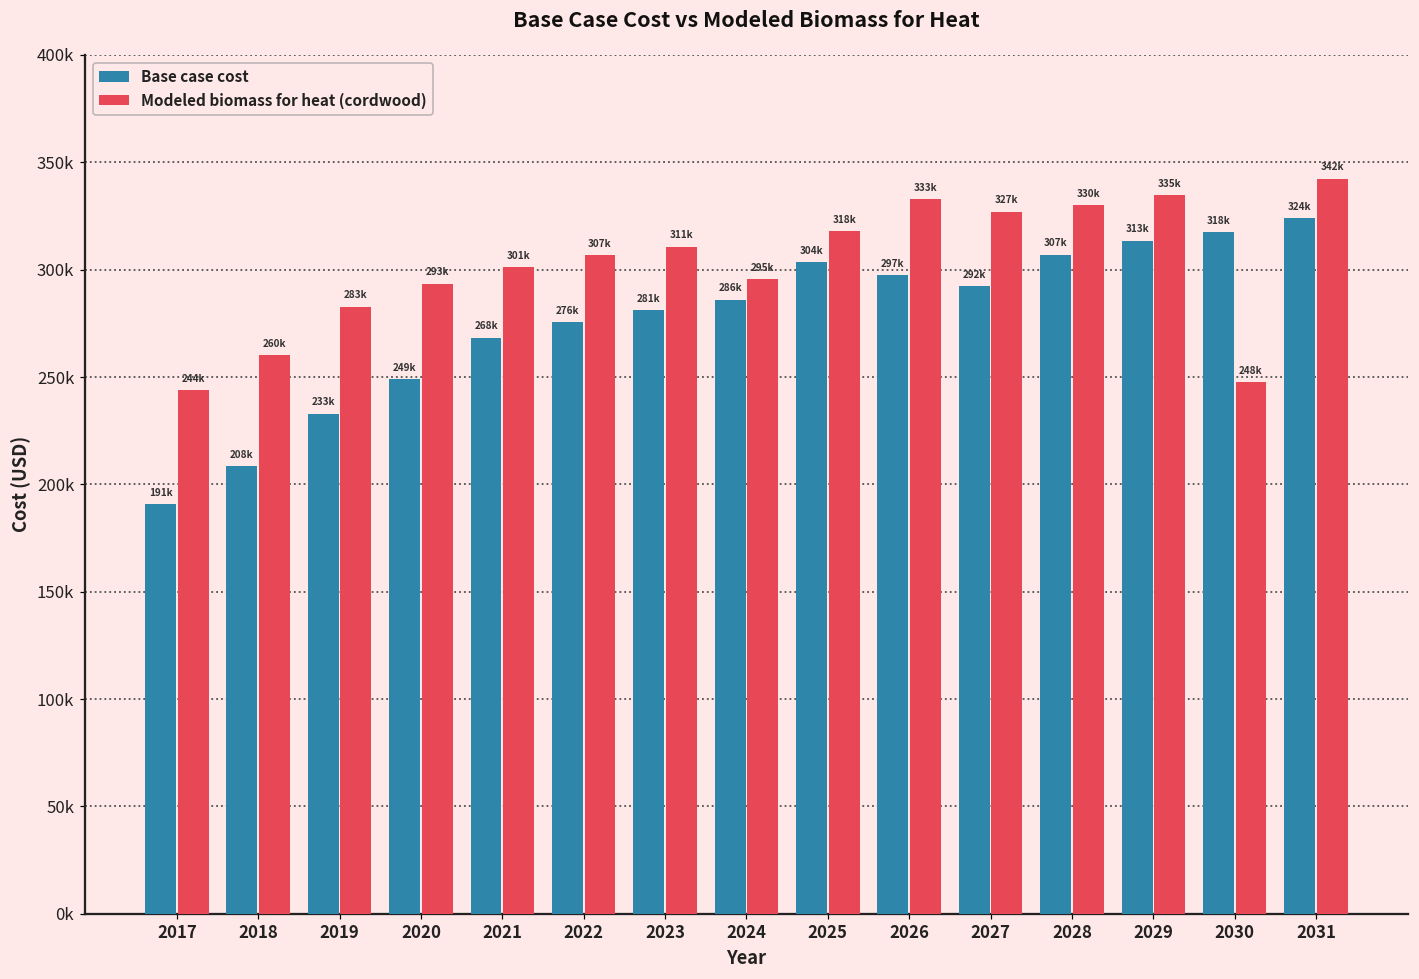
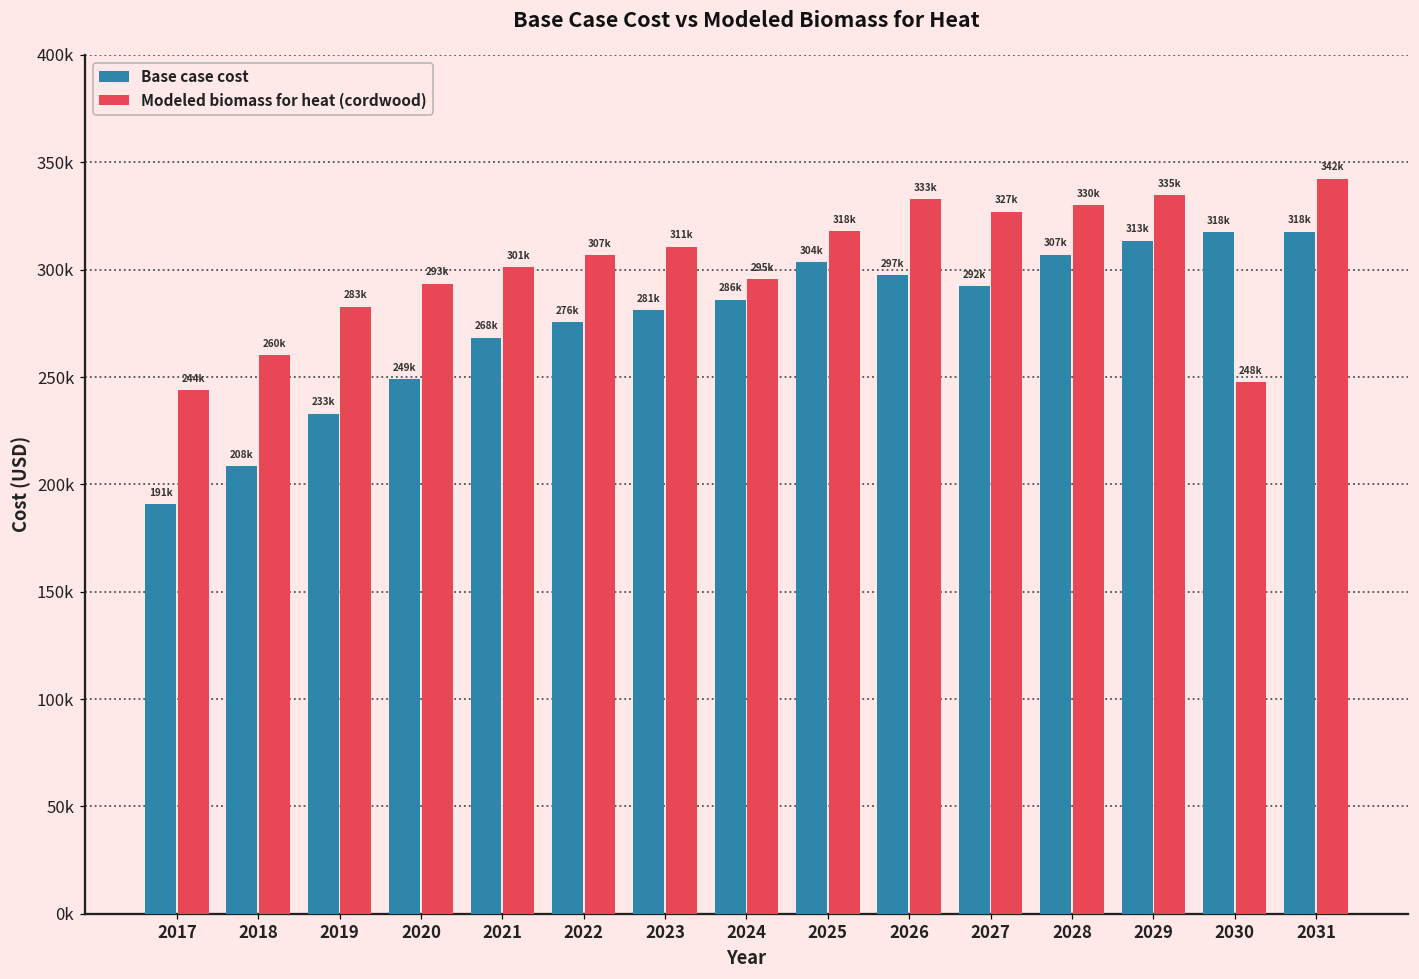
Base case cost, 2031: 324k -> 318k
